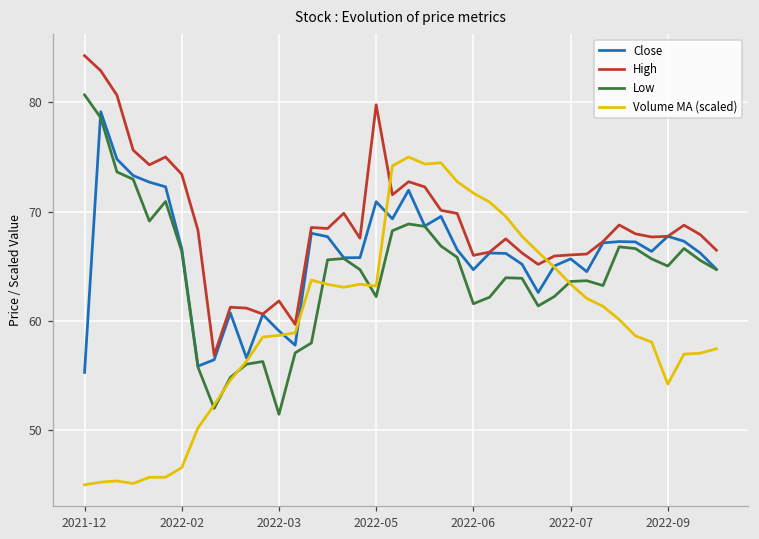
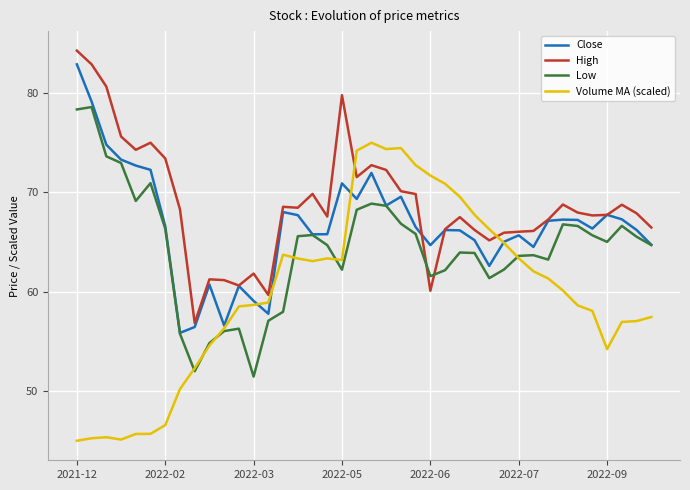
Close, 2021-12: 55 -> 83
Low, 2021-12: 81 -> 78
High, 2022-06: 66 -> 60
